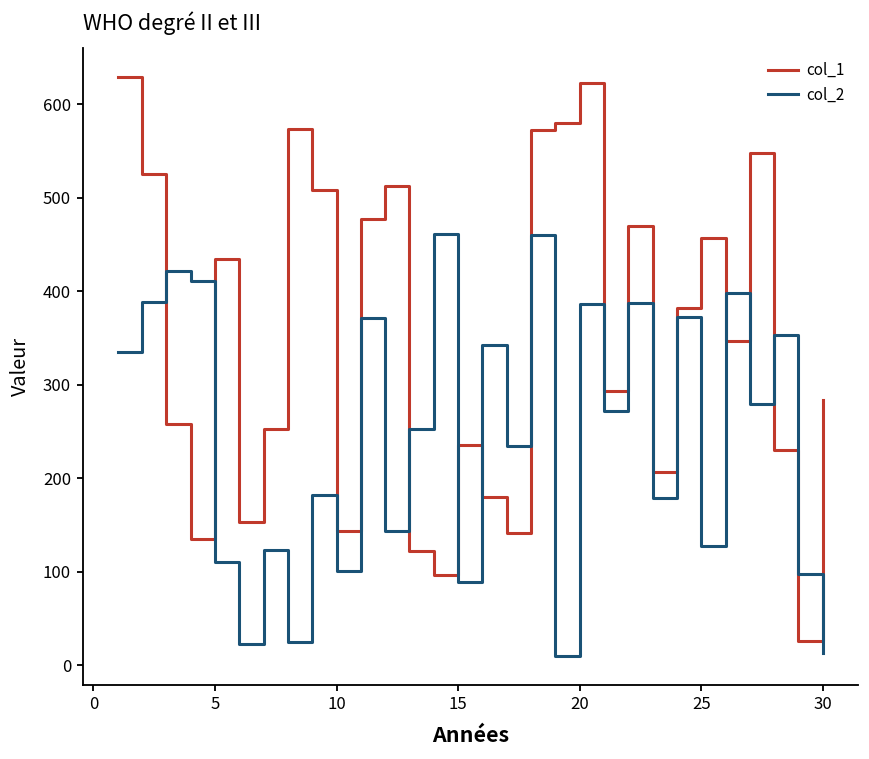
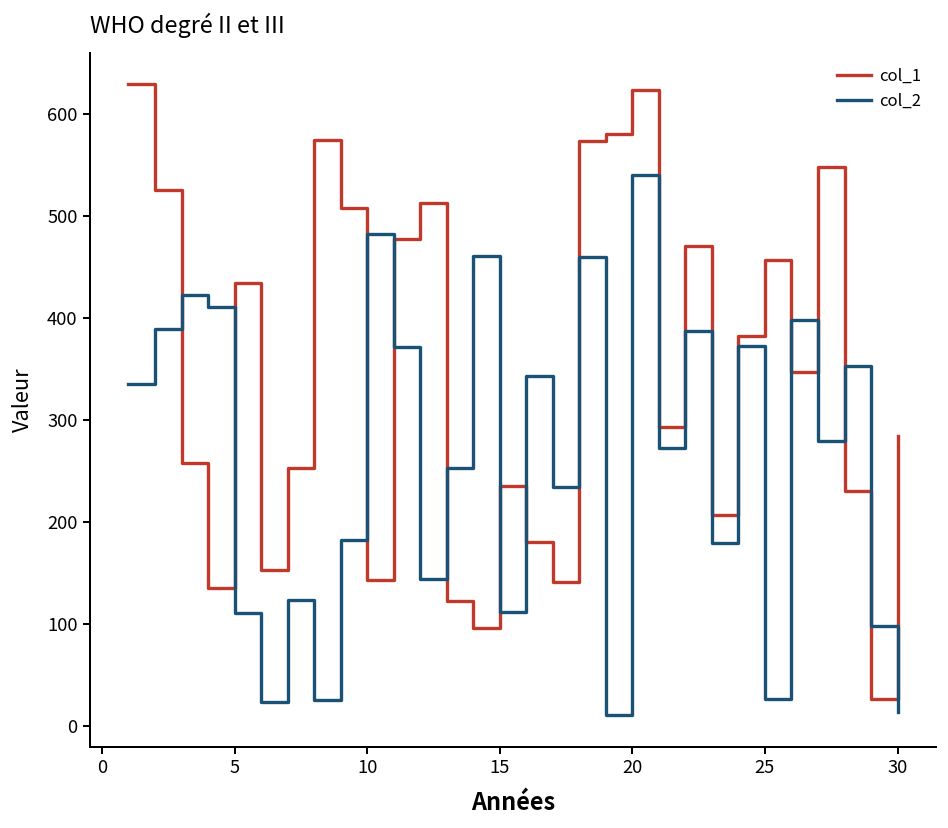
col_2, 10: 100 -> 480
col_2, 15: 90 -> 110
col_2, 20: 390 -> 540
col_2, 25: 130 -> 30
